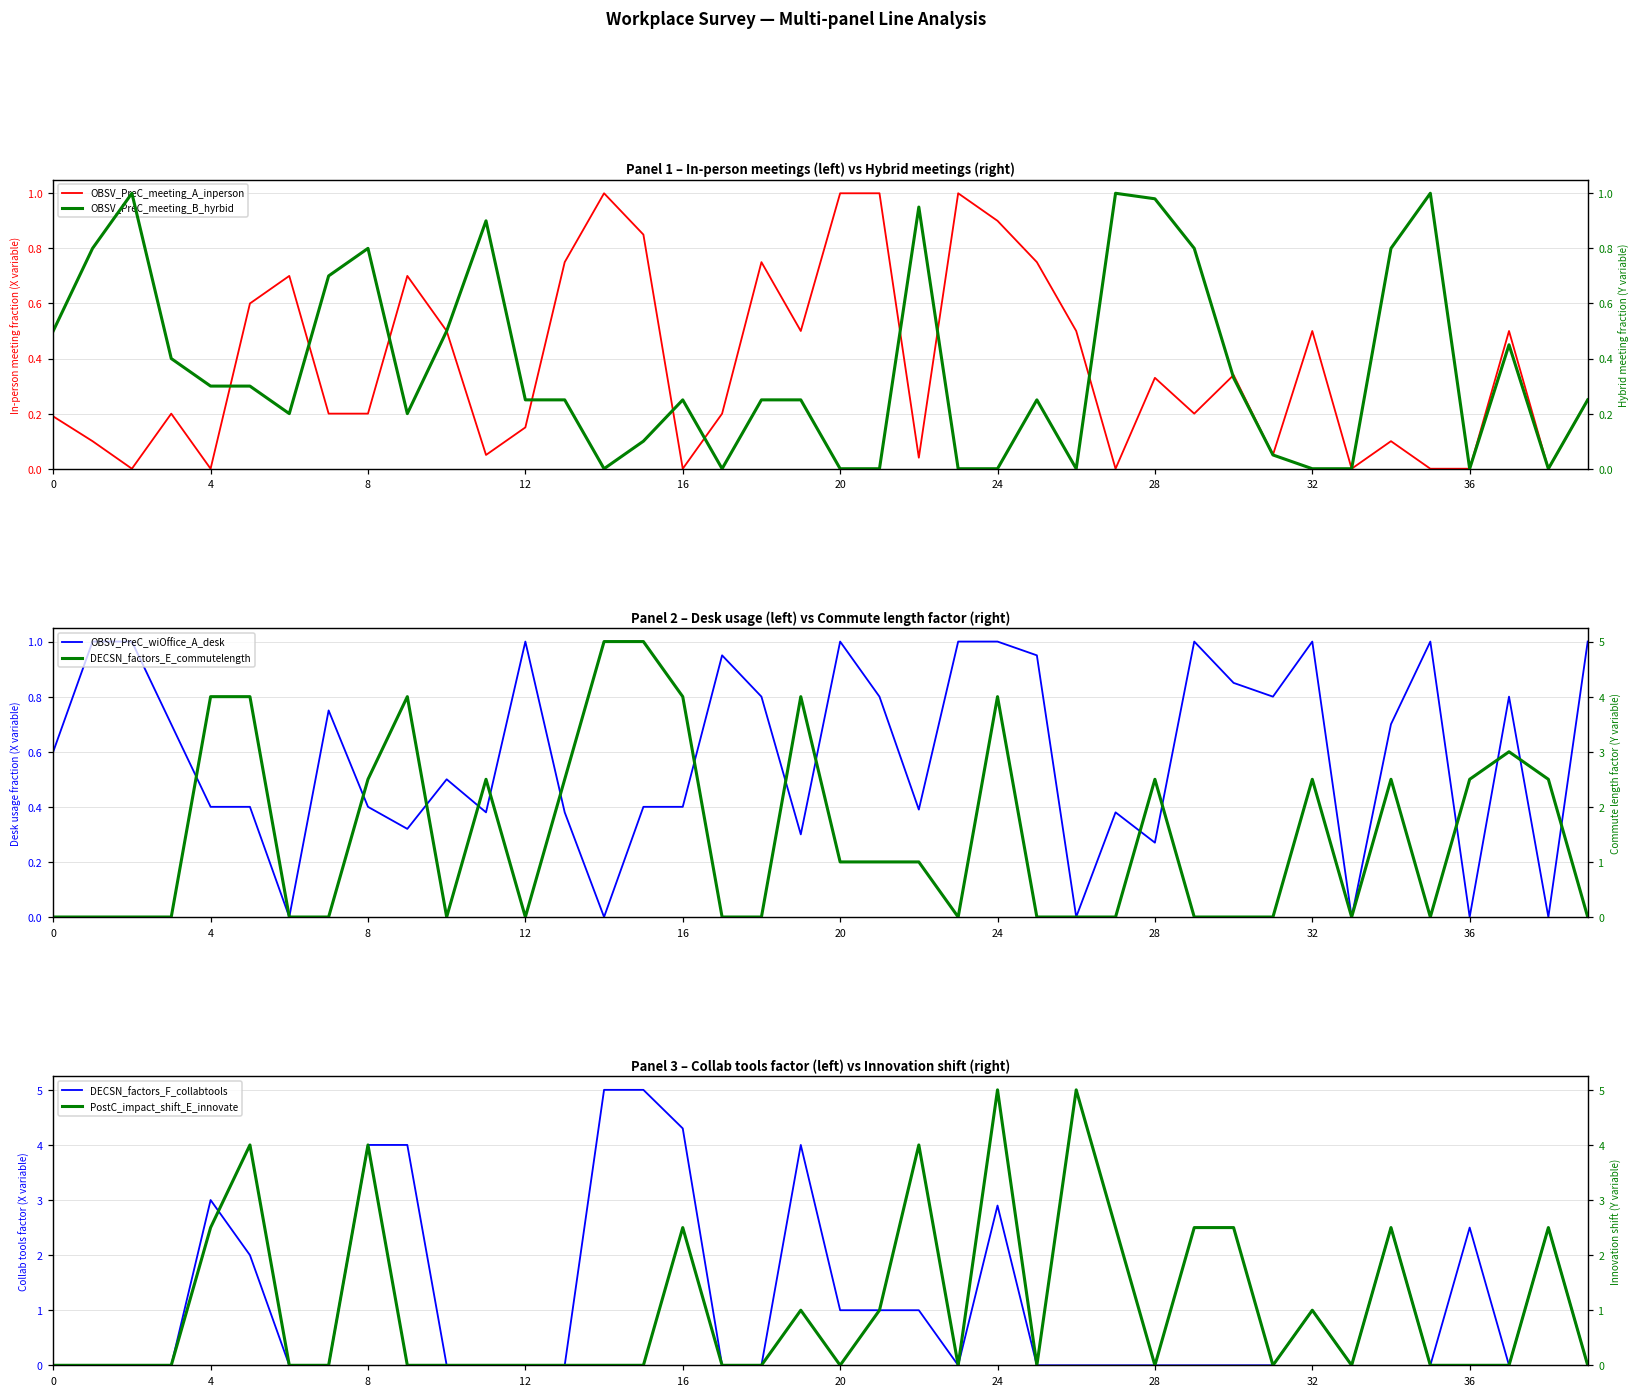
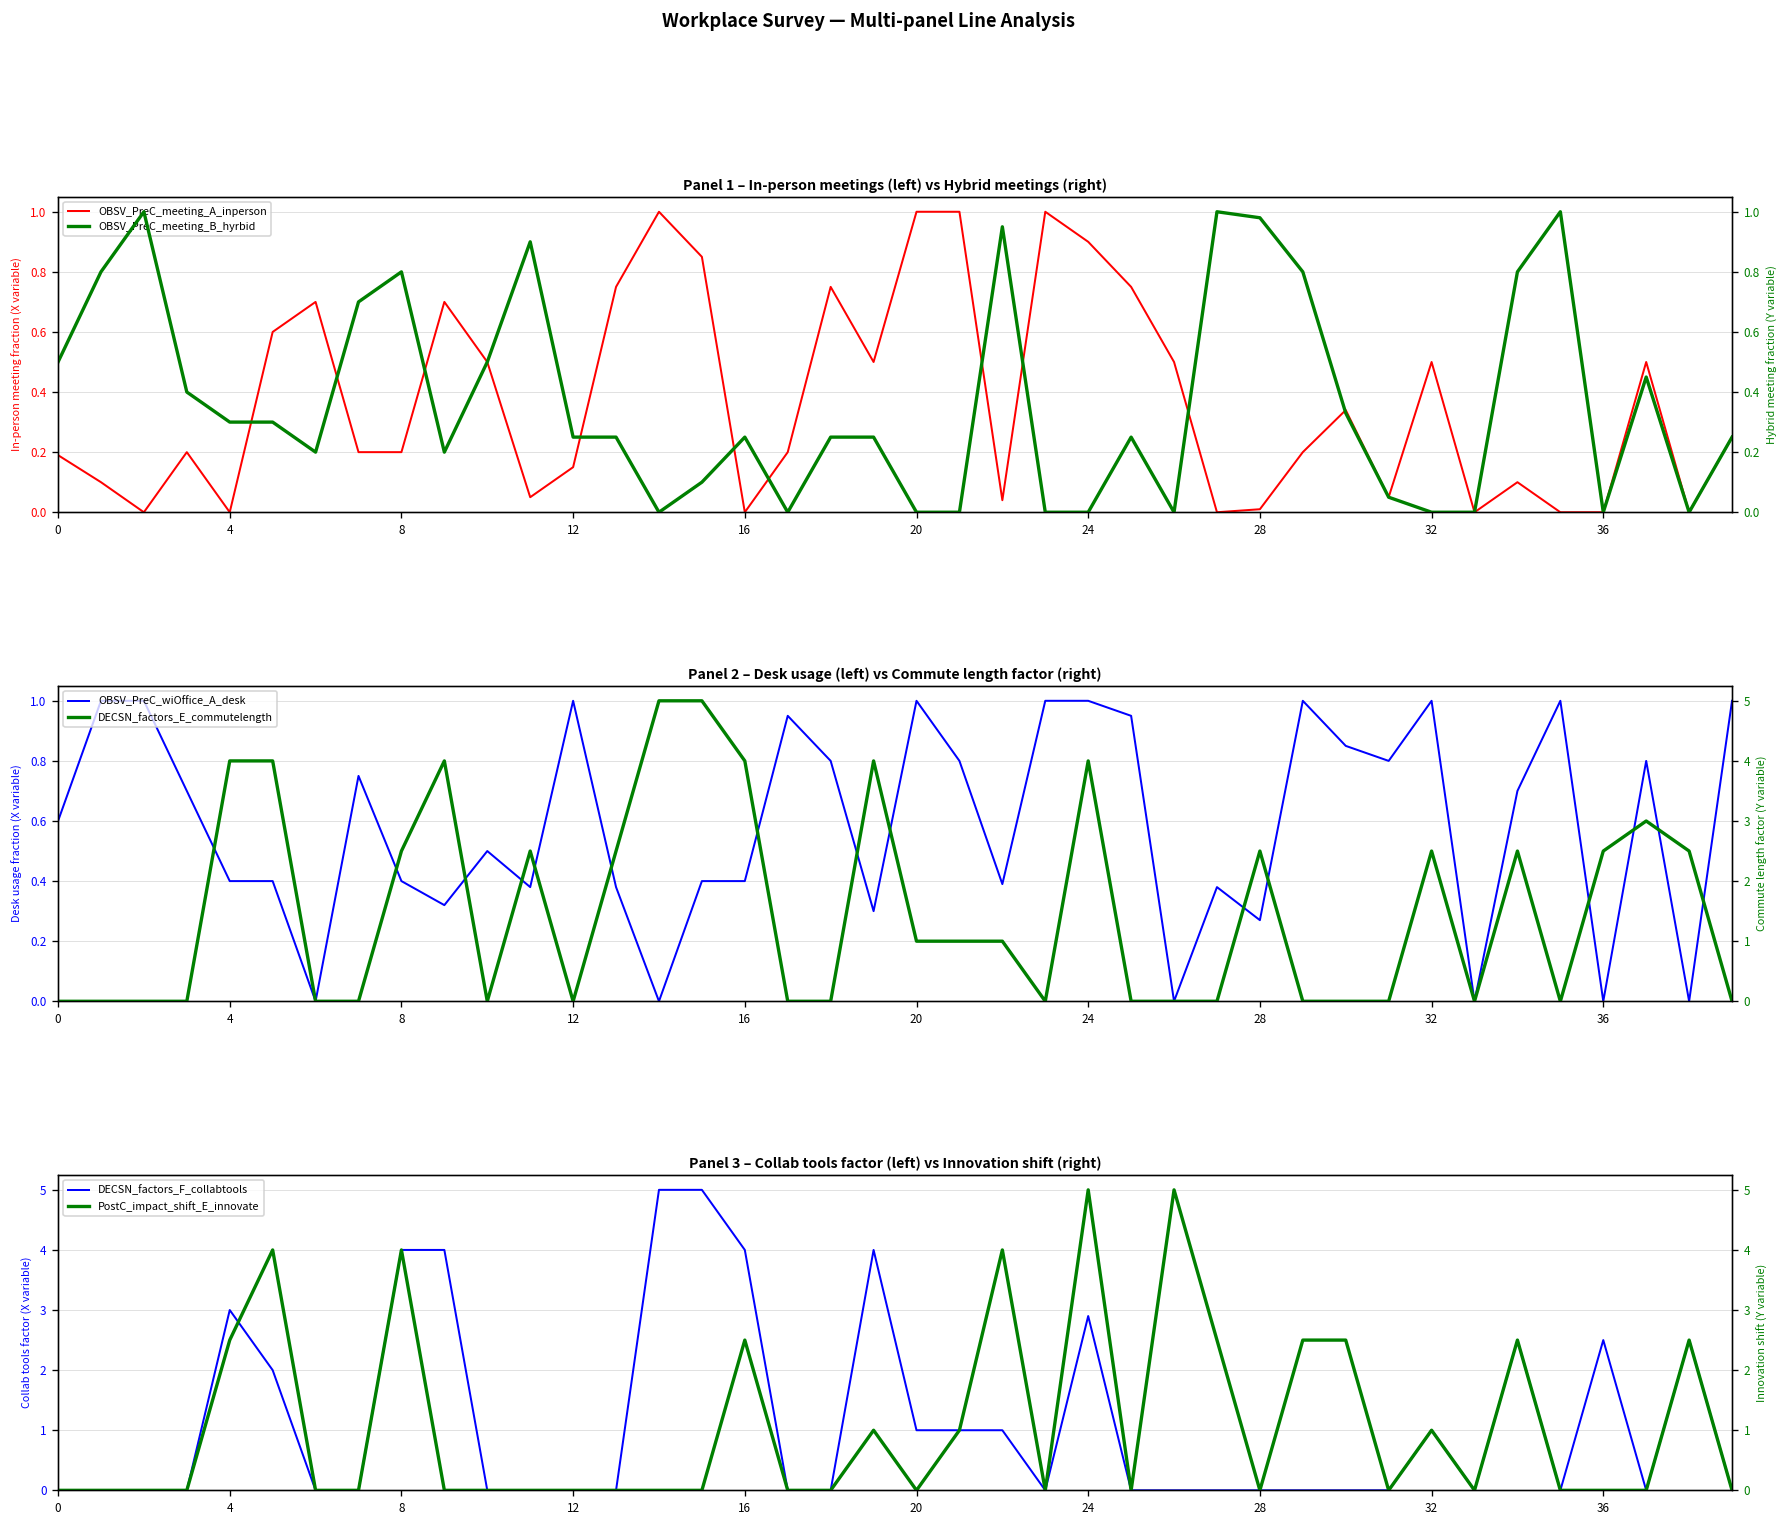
Panel 1 – In-person meetings (left) vs Hybrid meetings (right), OBSV_PreC_meeting_A_inperson, 28: 0.33 -> 0.01
Panel 3 – Collab tools factor (left) vs Innovation shift (right), DECSN_factors_F_collabtools, 16: 4.3 -> 4.0
